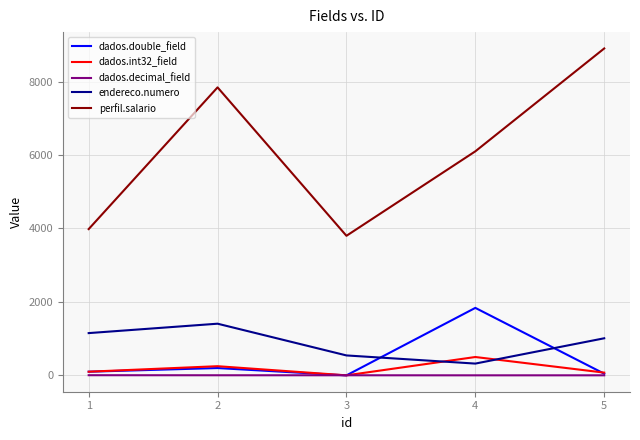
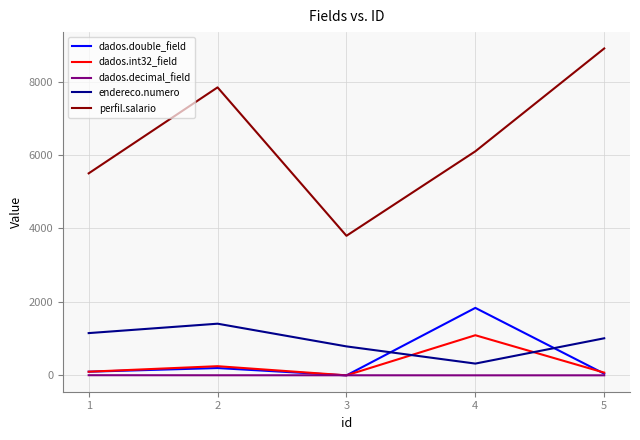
perfil.salario, 1: 4000 -> 5500
endereco.numero, 3: 500 -> 800
dados.int32_field, 4: 500 -> 1100
